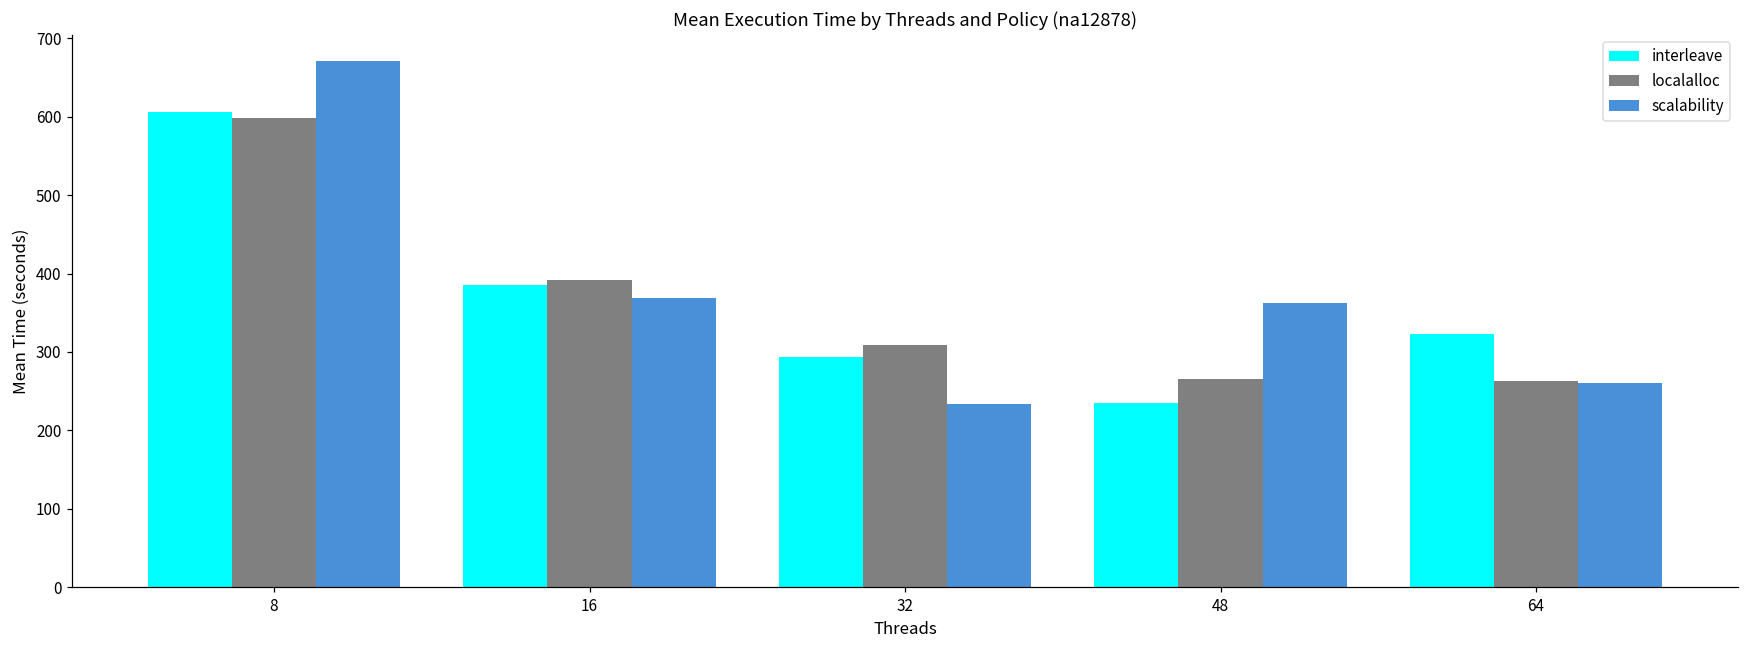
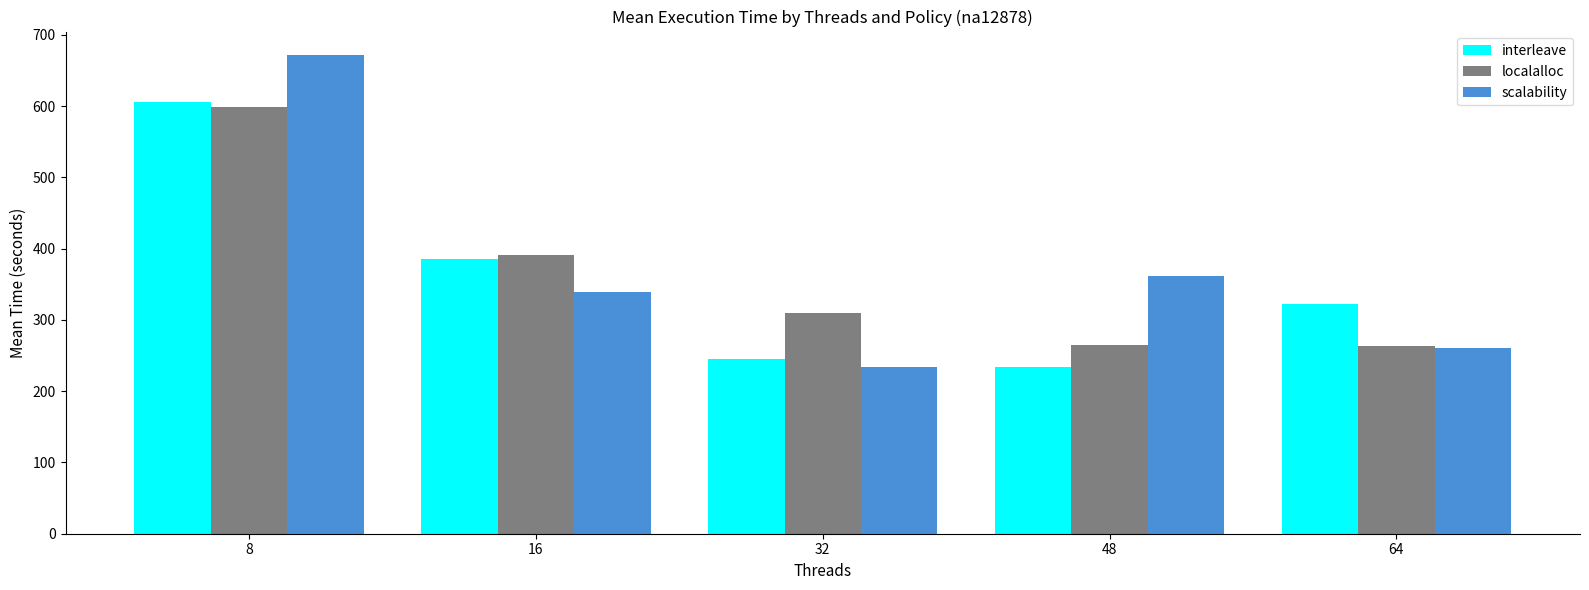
scalability, 16: 370 -> 340
interleave, 32: 290 -> 250
